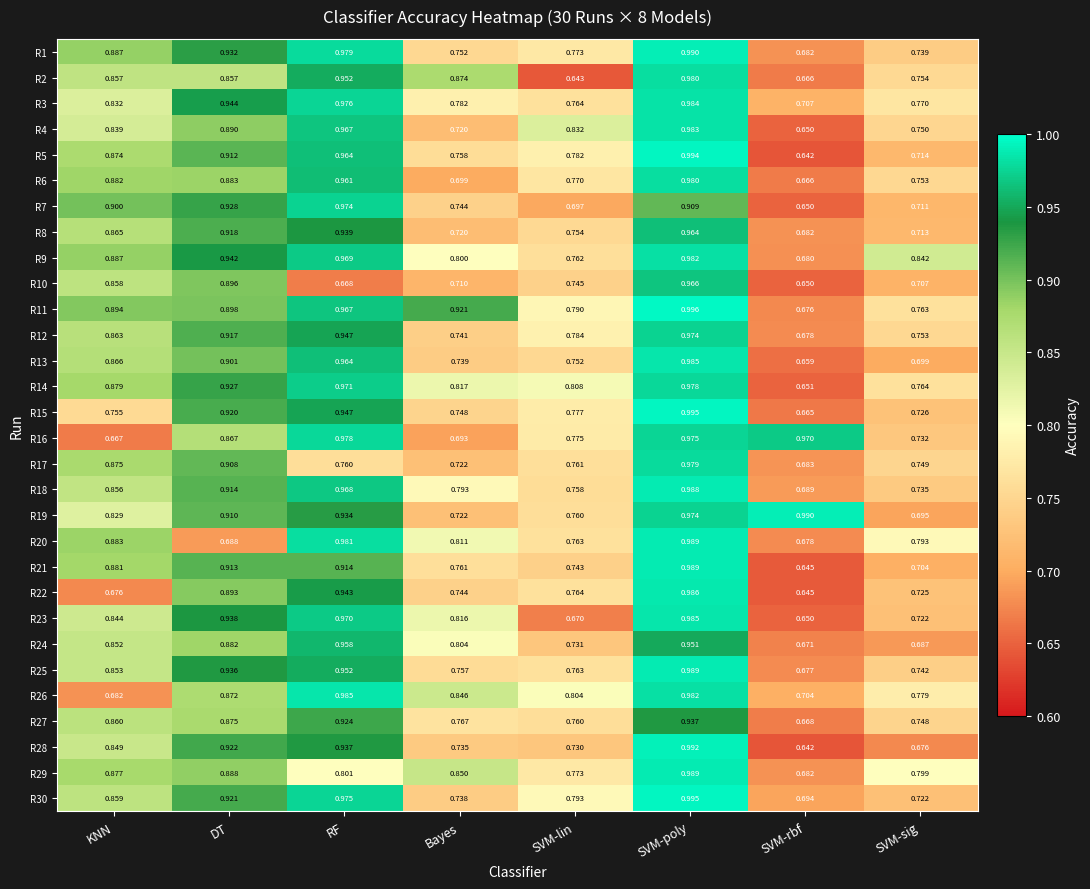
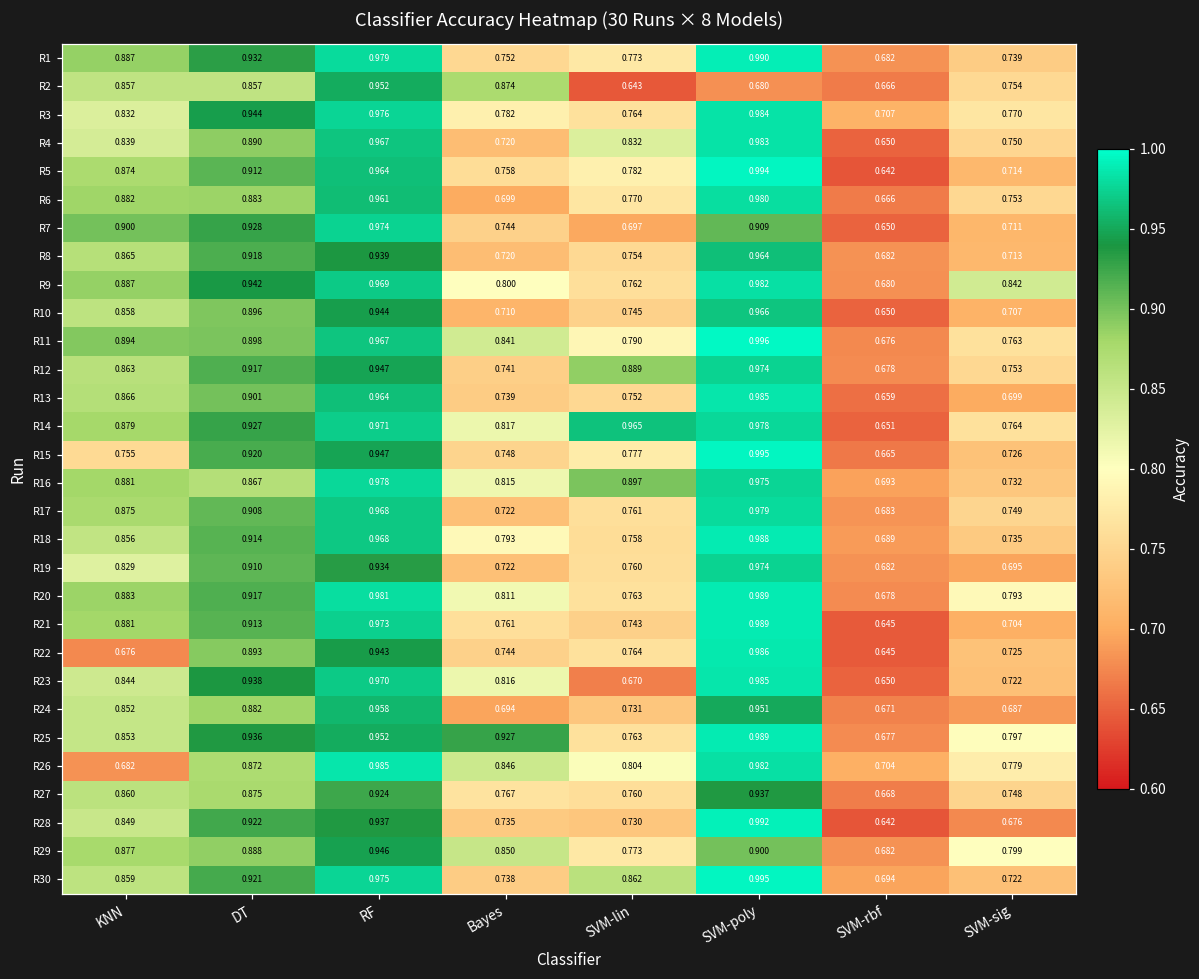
R2, SVM-poly: 0.980 -> 0.680
R10, RF: 0.668 -> 0.944
R11, Bayes: 0.921 -> 0.841
R12, SVM-lin: 0.784 -> 0.889
R14, SVM-lin: 0.808 -> 0.965
R16, KNN: 0.667 -> 0.881
R16, Bayes: 0.693 -> 0.815
R16, SVM-lin: 0.775 -> 0.897
R16, SVM-rbf: 0.970 -> 0.693
R17, RF: 0.760 -> 0.968
R19, SVM-rbf: 0.990 -> 0.682
R20, DT: 0.688 -> 0.917
R21, RF: 0.914 -> 0.973
R24, Bayes: 0.804 -> 0.694
R25, Bayes: 0.757 -> 0.927
R25, SVM-sig: 0.742 -> 0.797
R29, RF: 0.801 -> 0.946
R29, SVM-poly: 0.989 -> 0.900
R30, SVM-lin: 0.793 -> 0.862
